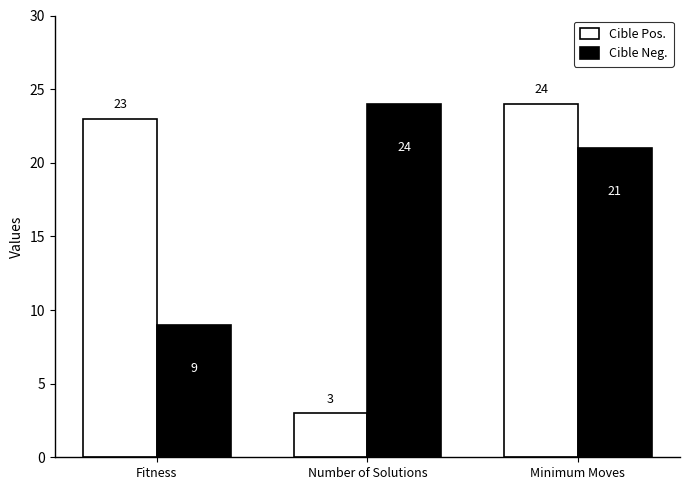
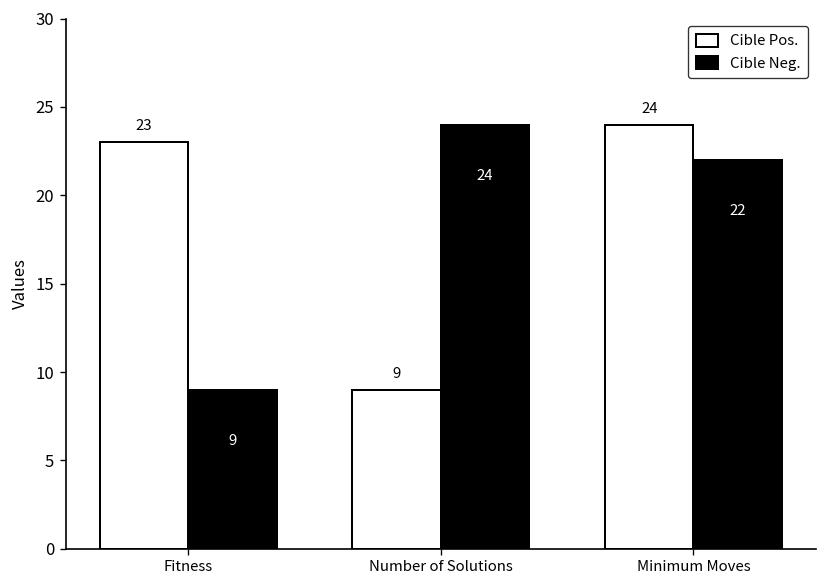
Cible Pos., Number of Solutions: 3 -> 9
Cible Neg., Minimum Moves: 21 -> 22
